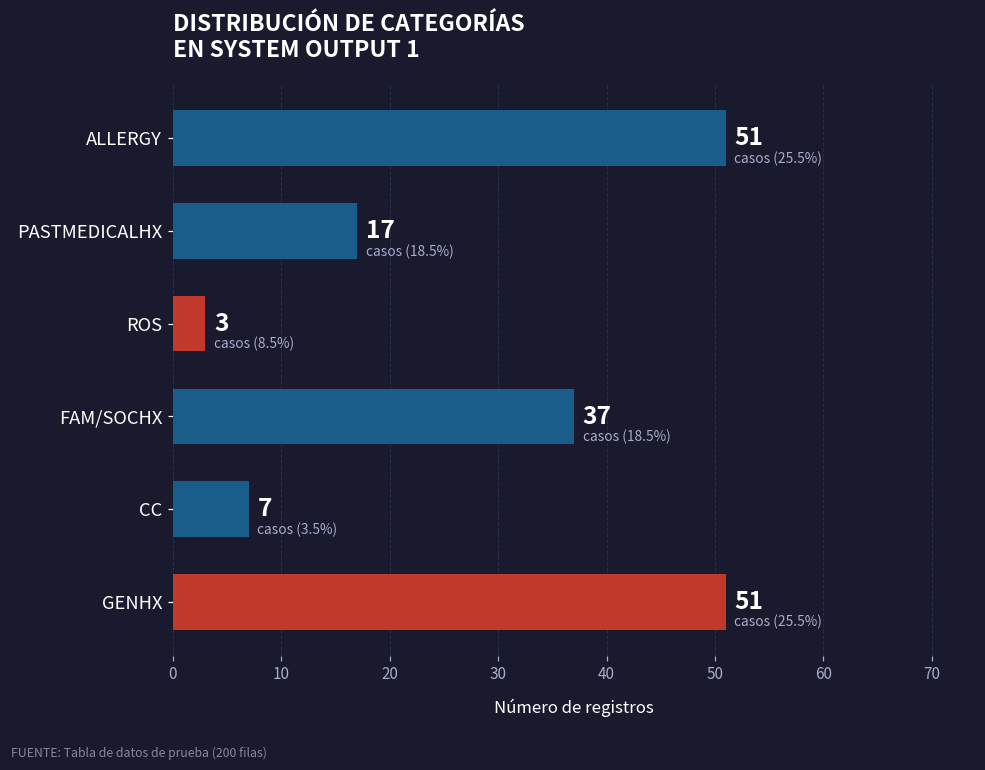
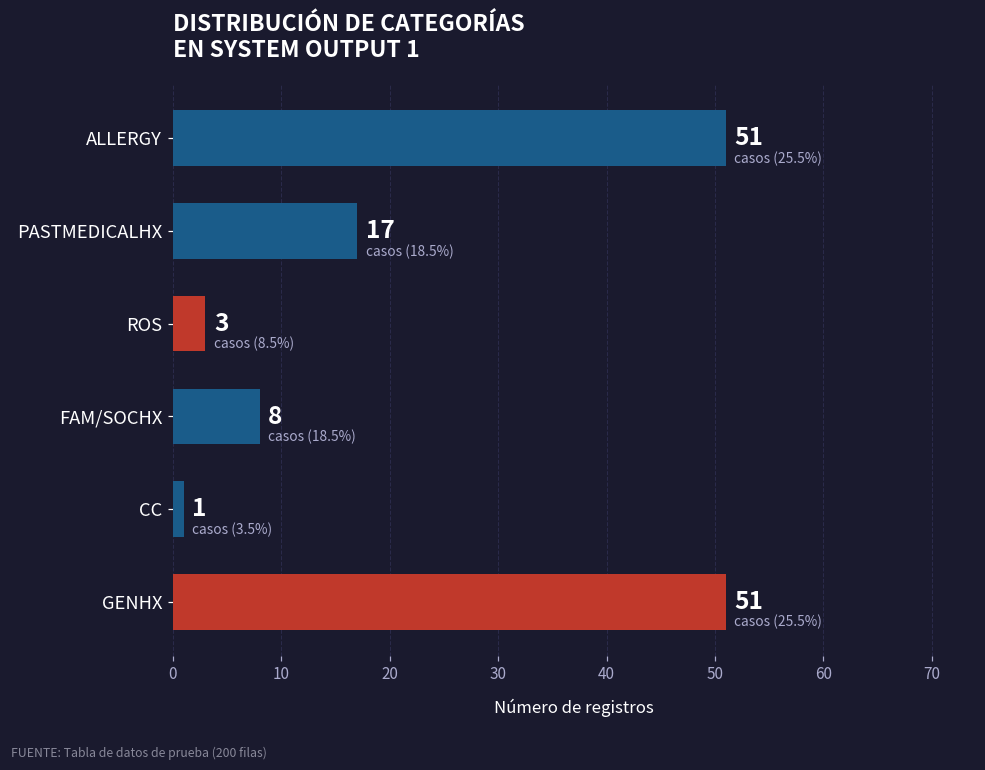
FAM/SOCHX: 37 -> 8
CC: 7 -> 1
